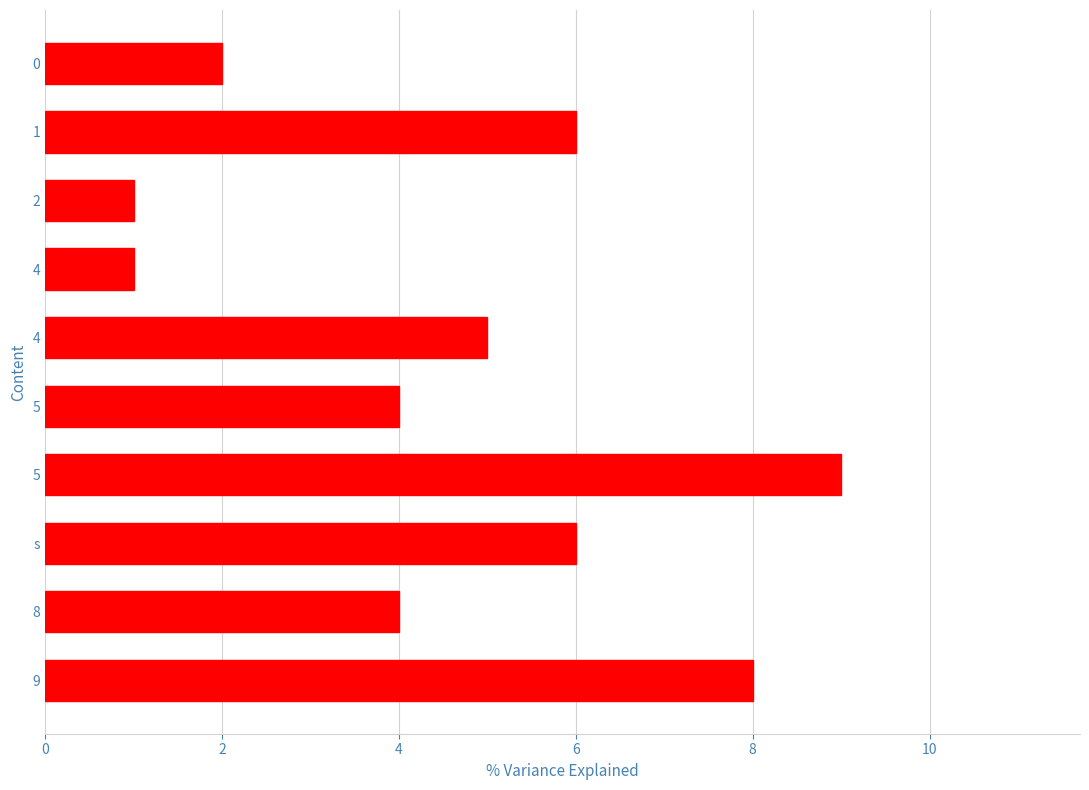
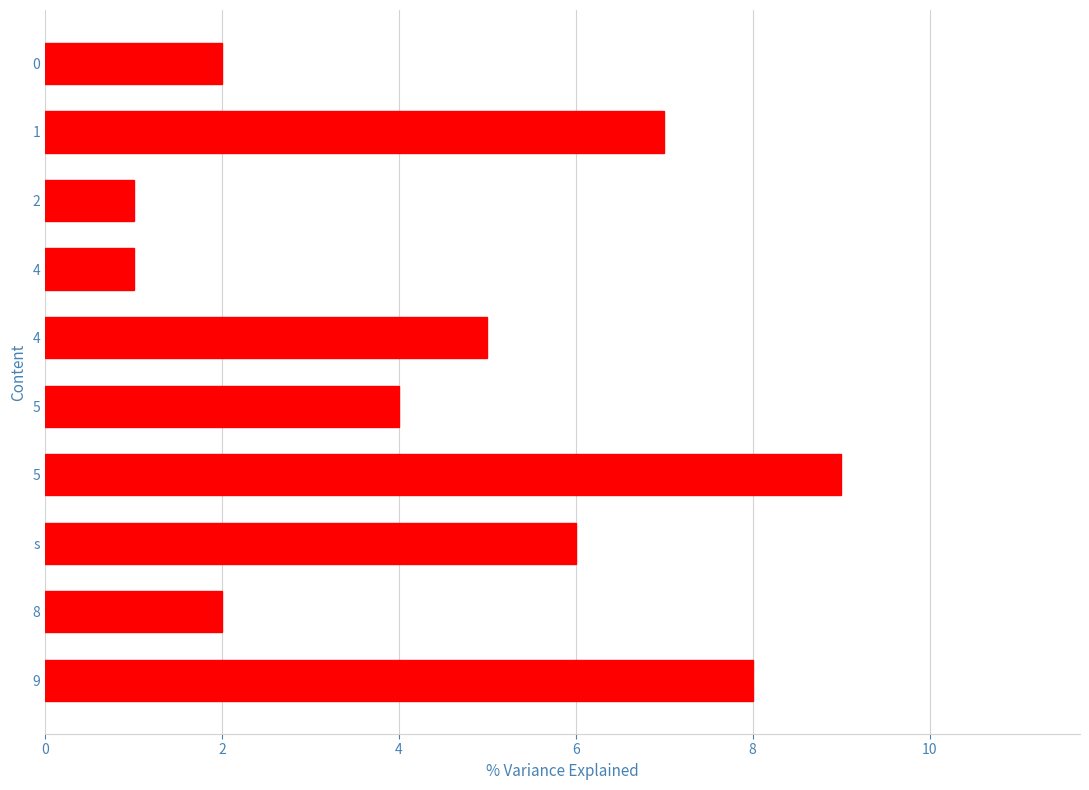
1: 6 -> 7
8: 4 -> 2
